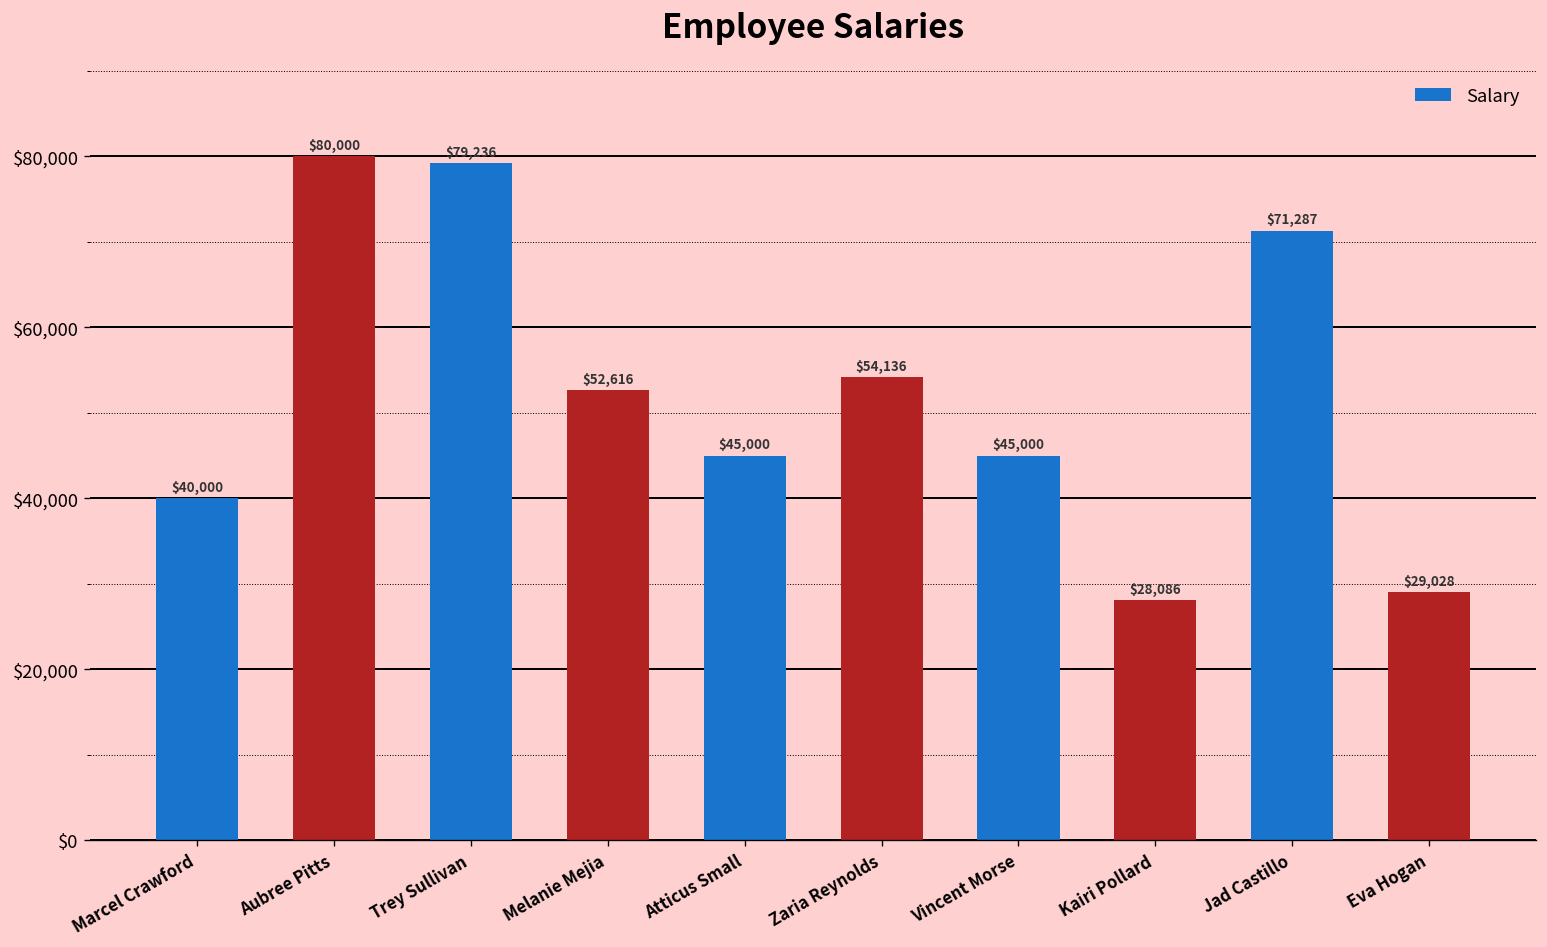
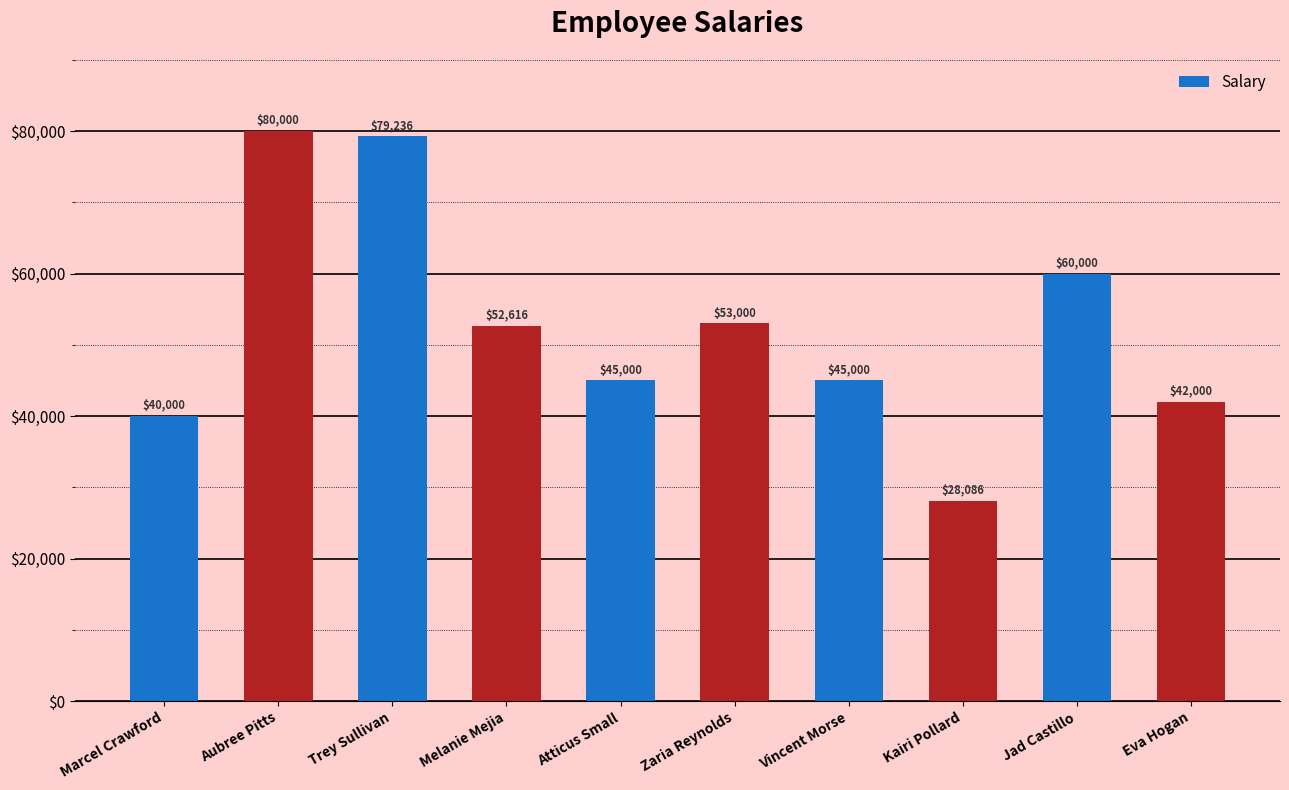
Zaria Reynolds: $54,136 -> $53,000
Jad Castillo: $71,287 -> $60,000
Eva Hogan: $29,028 -> $42,000
